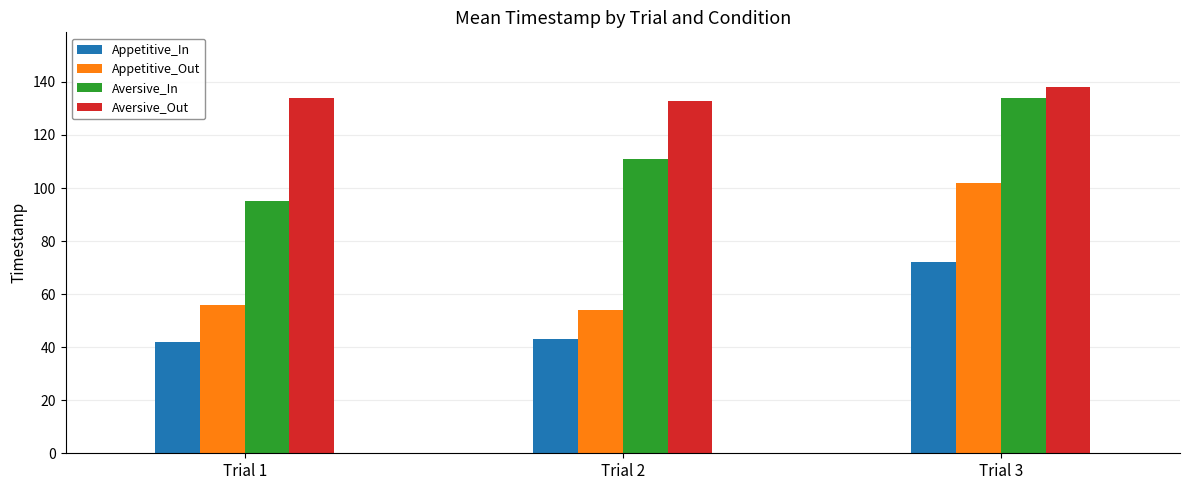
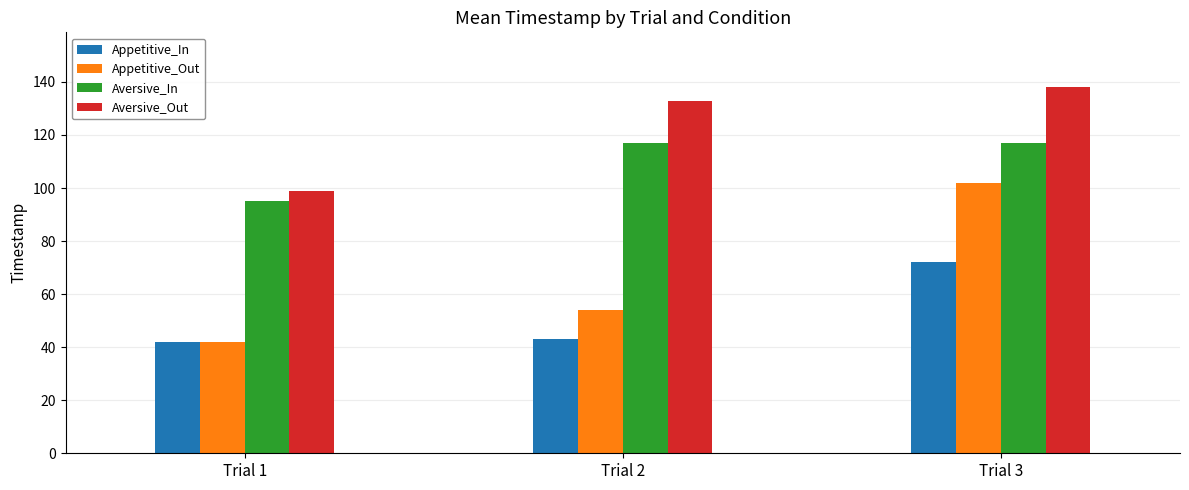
Appetitive_Out, Trial 1: 56 -> 42
Aversive_Out, Trial 1: 134 -> 99
Aversive_In, Trial 2: 111 -> 117
Aversive_In, Trial 3: 134 -> 117
